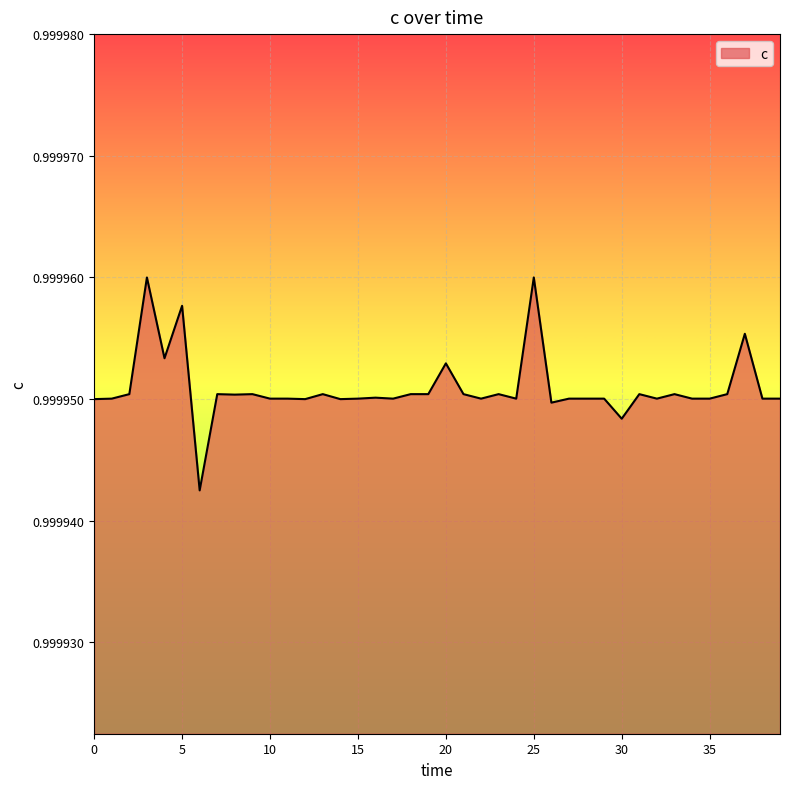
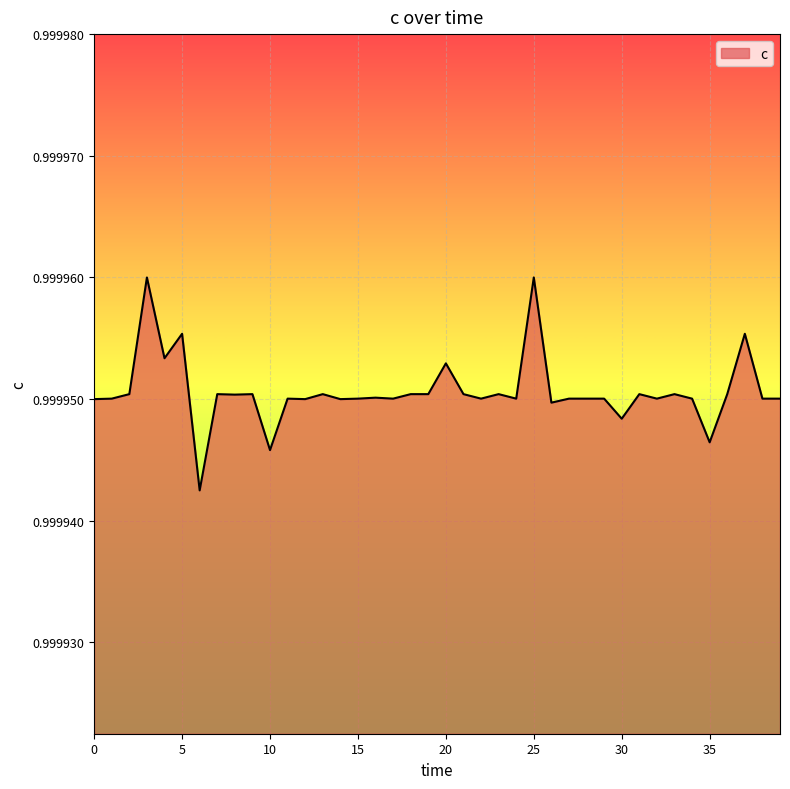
5: 0.9999577 -> 0.9999554
10: 0.9999500 -> 0.9999458
35: 0.9999500 -> 0.9999465
